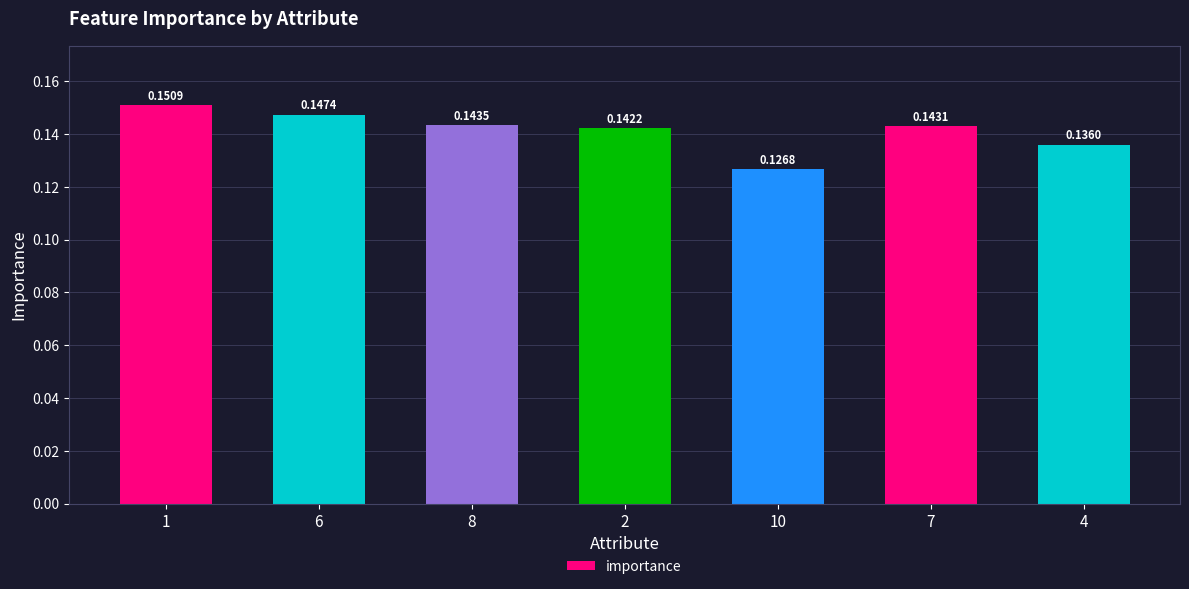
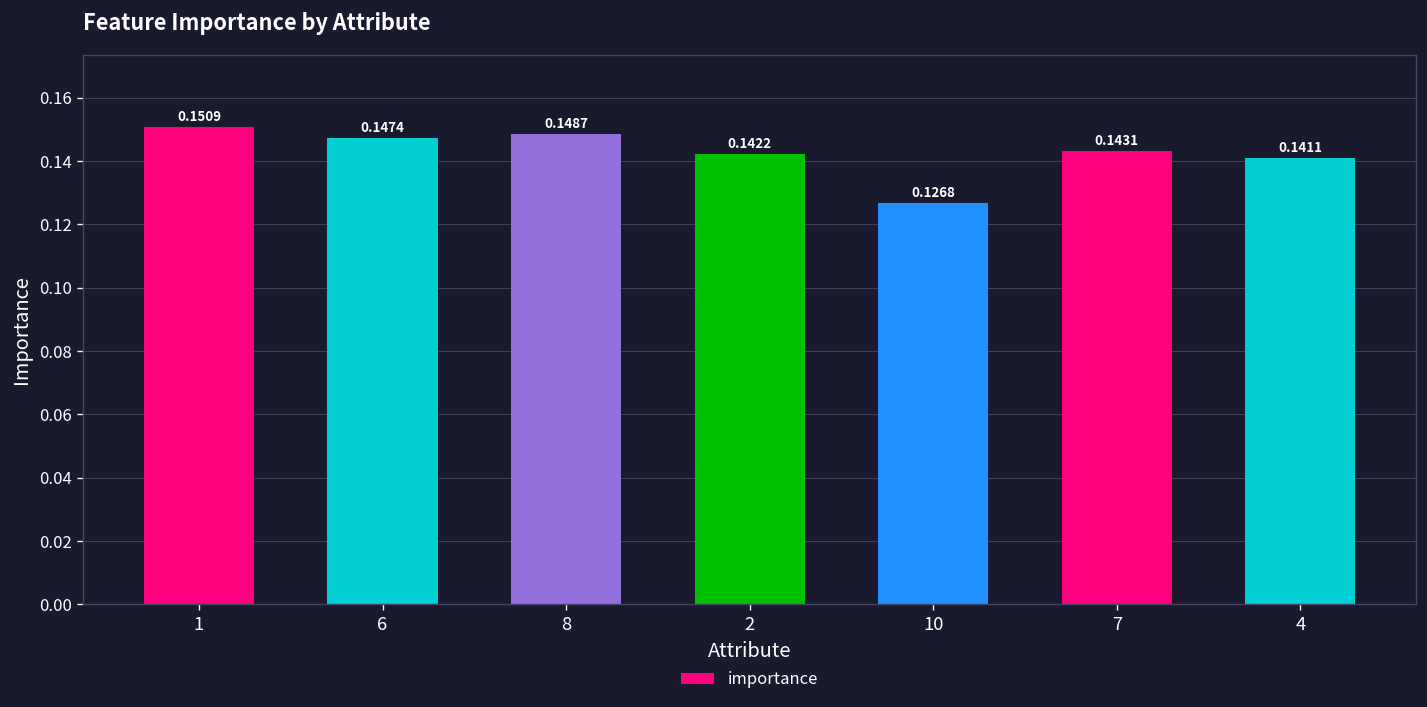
8: 0.1435 -> 0.1487
4: 0.1360 -> 0.1411
